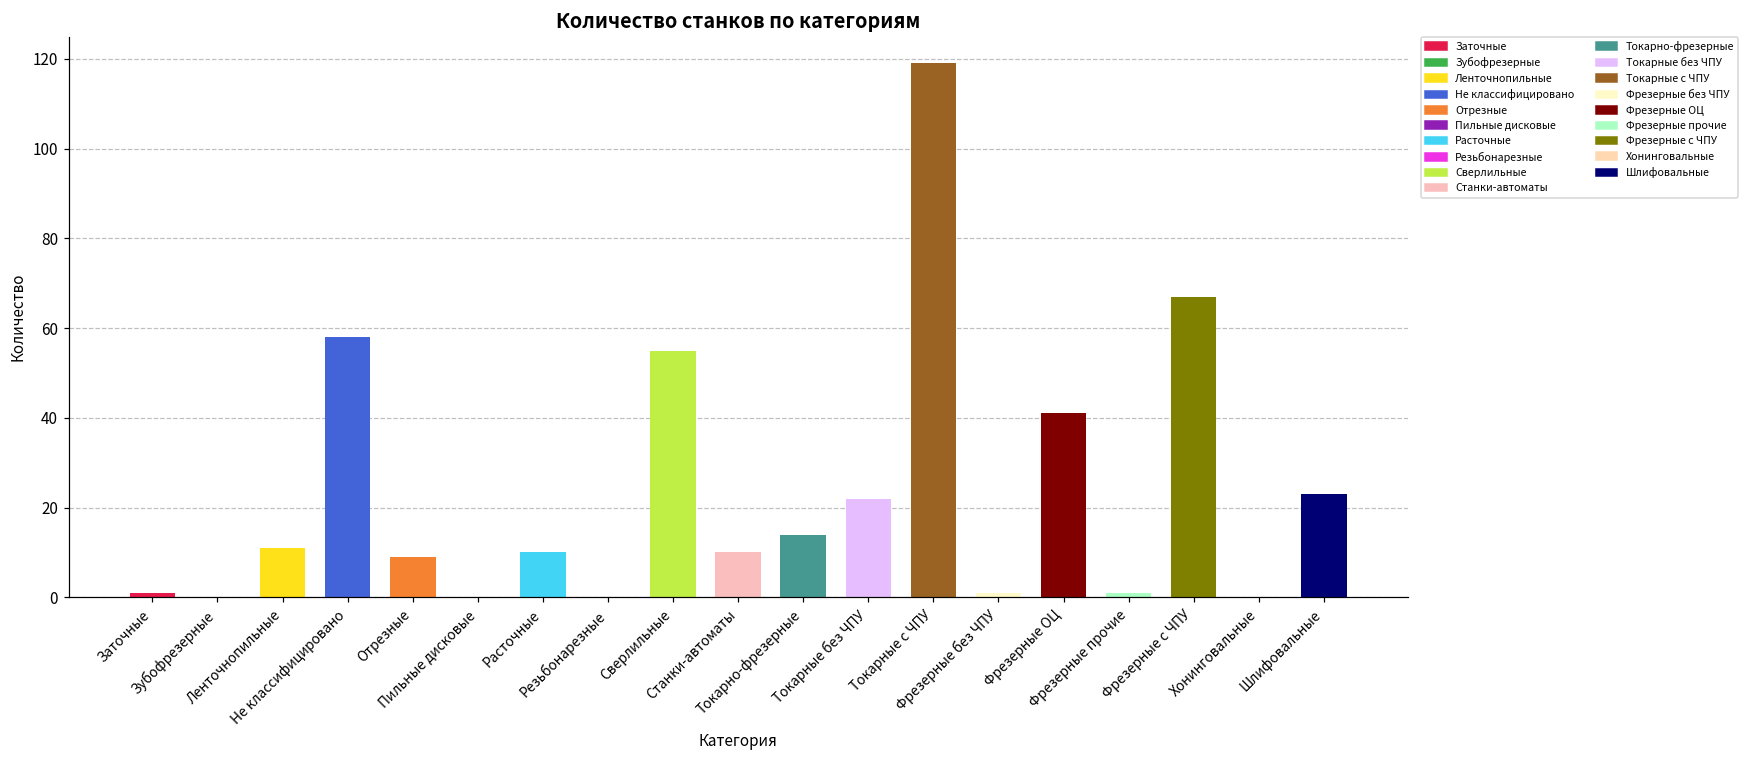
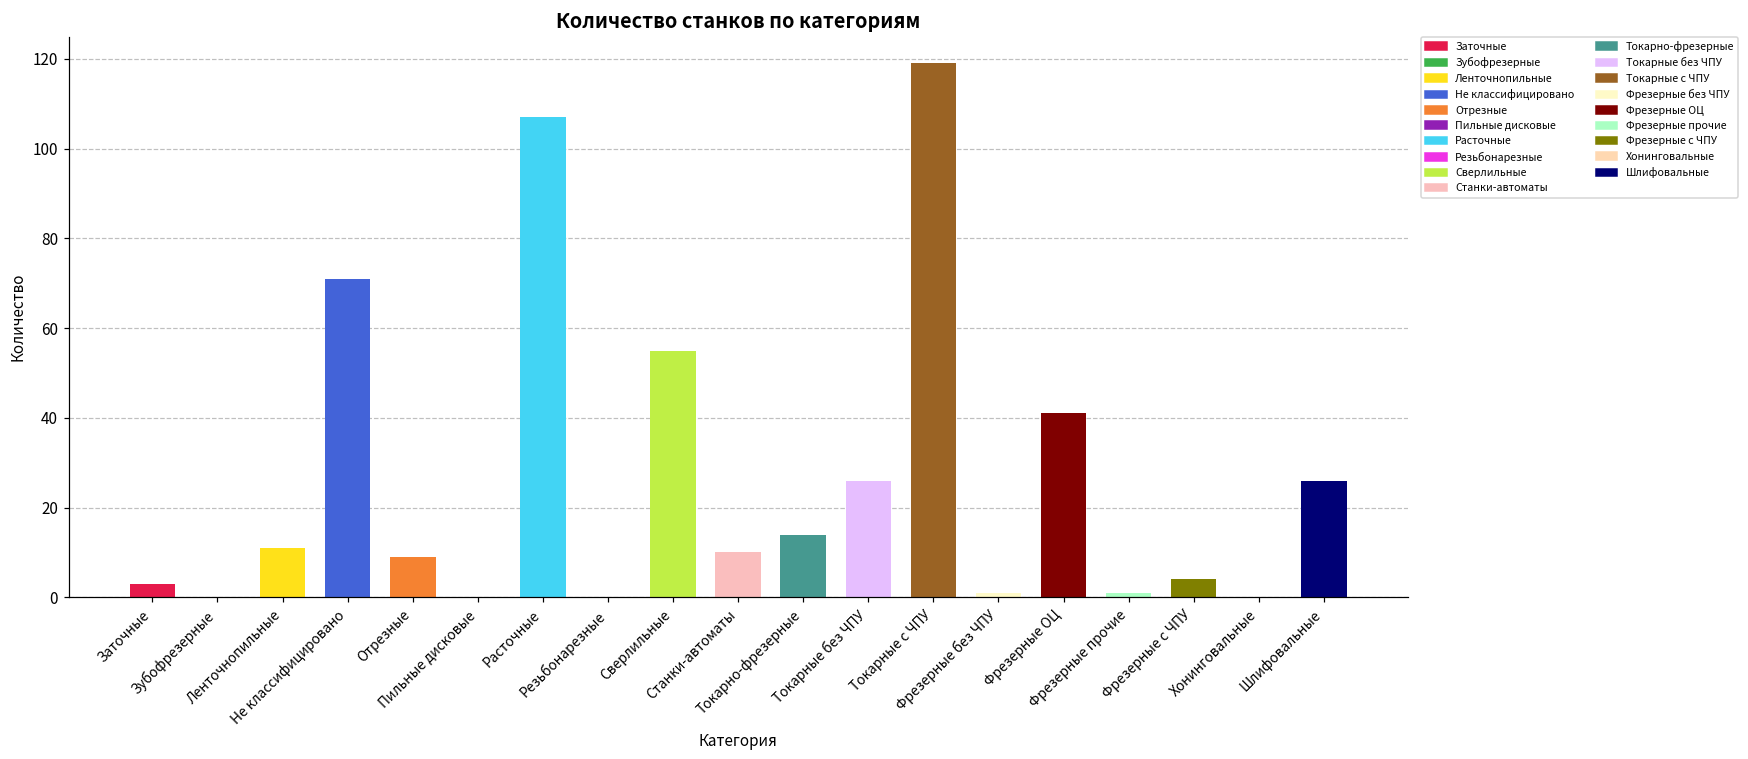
Заточные: 1 -> 3
Не классифицировано: 58 -> 71
Расточные: 10 -> 107
Токарные без ЧПУ: 22 -> 26
Фрезерные с ЧПУ: 67 -> 4
Шлифовальные: 23 -> 26
